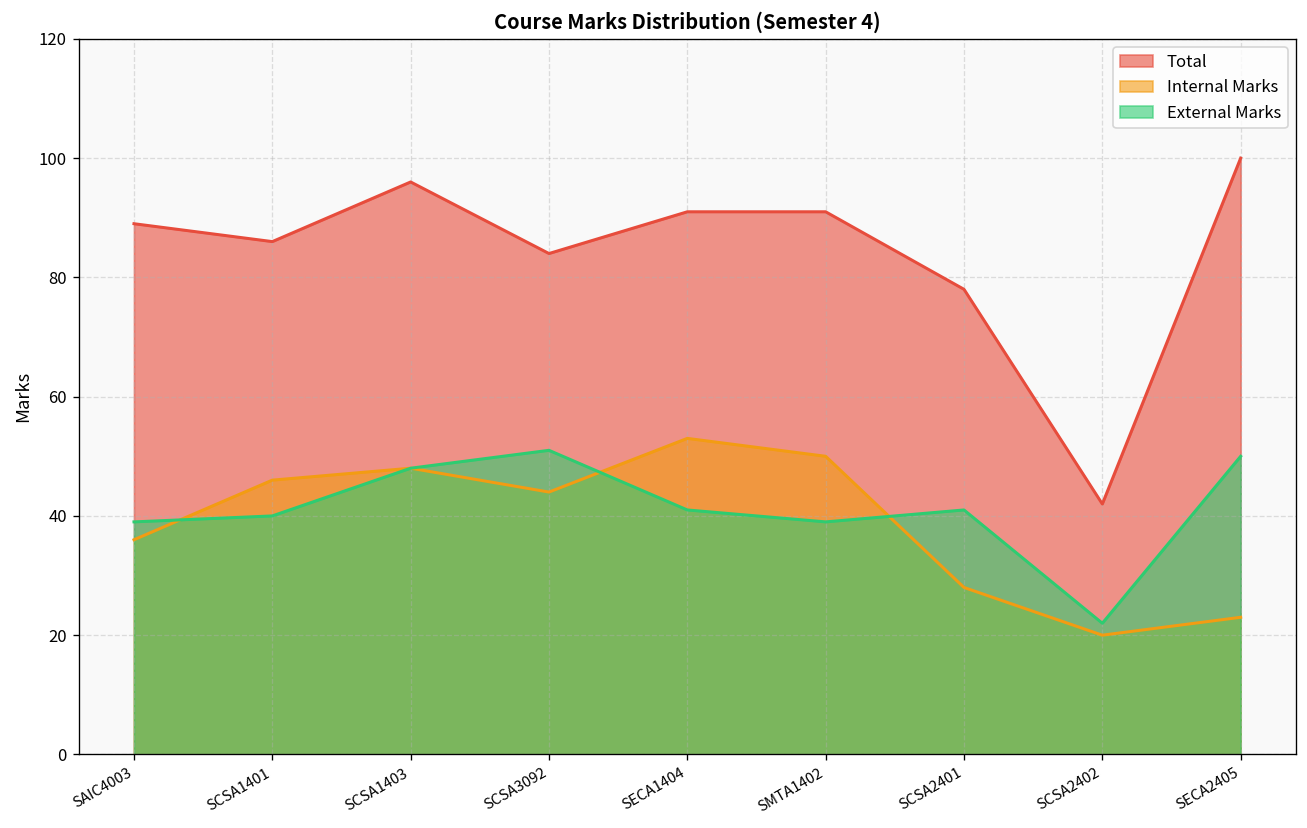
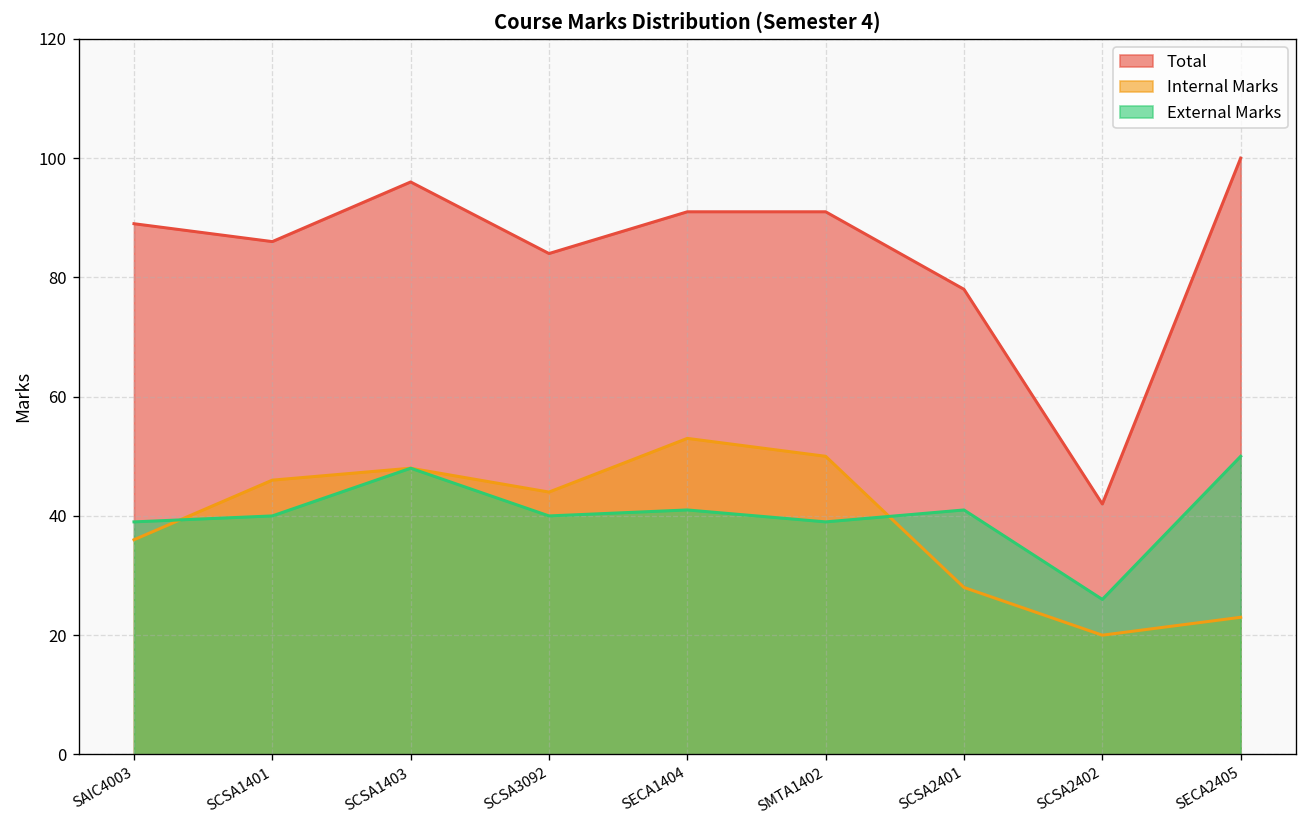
External Marks, SCSA3092: 51 -> 40
External Marks, SCSA2402: 22 -> 26
